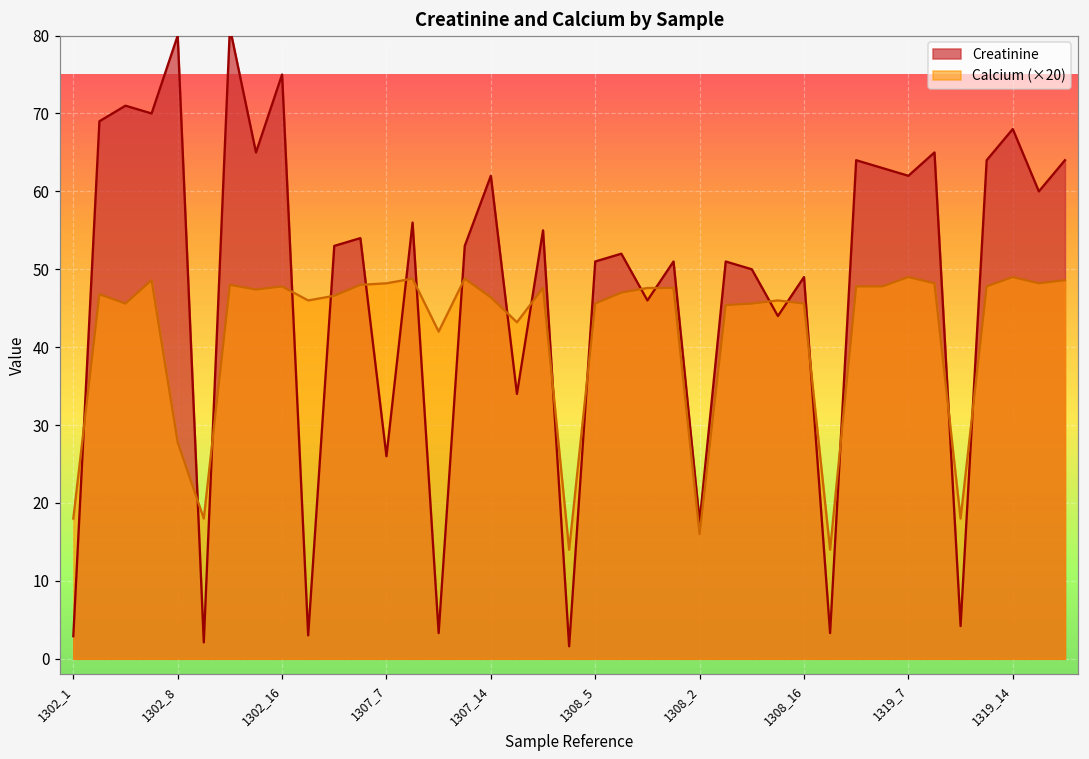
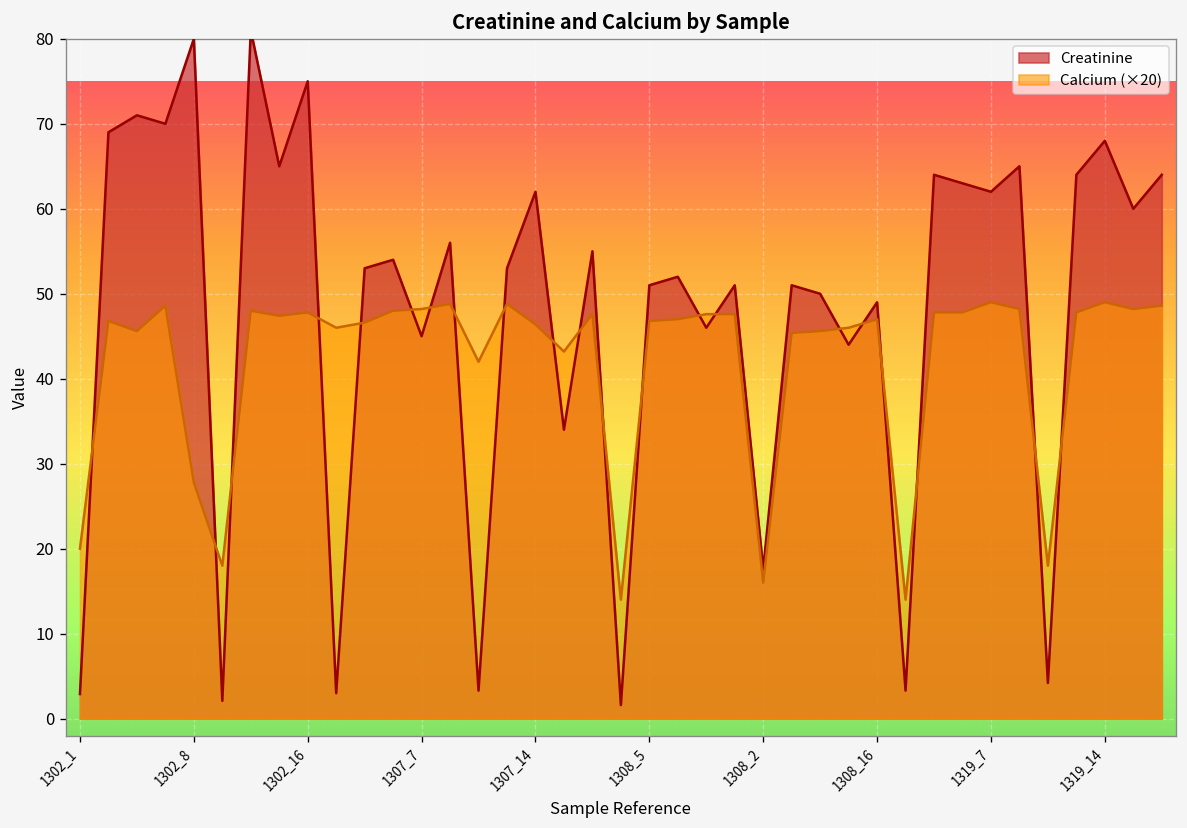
Calcium (×20), 1302_1: 18 -> 20
Creatinine, 1307_7: 26 -> 45
Calcium (×20), 1308_5: 46 -> 47
Calcium (×20), 1308_16: 46 -> 47
